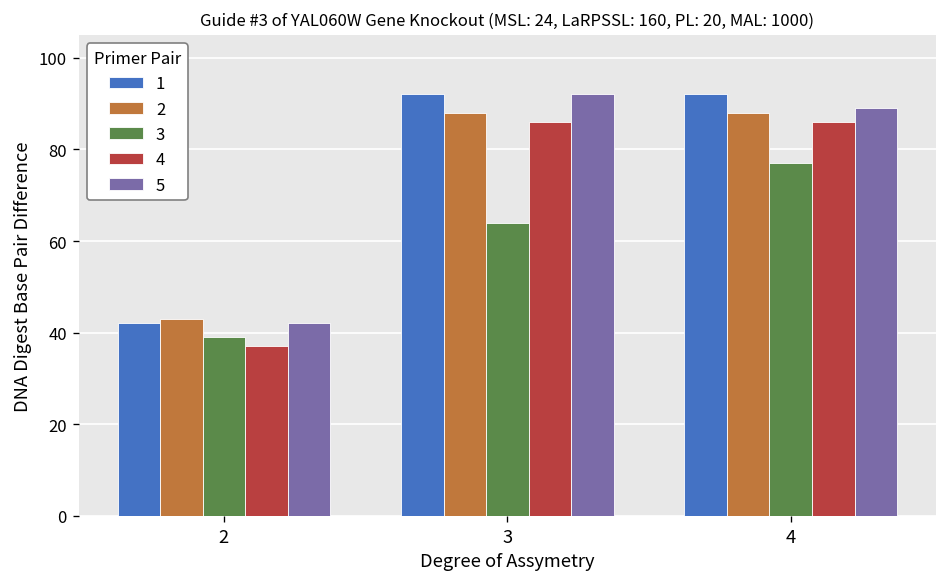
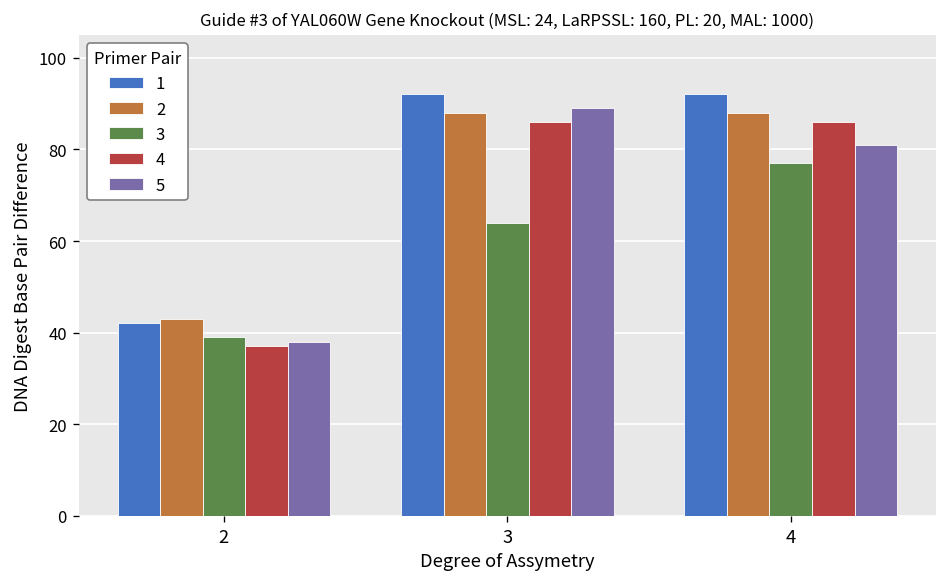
5, 2: 42 -> 38
5, 3: 92 -> 89
5, 4: 89 -> 81
